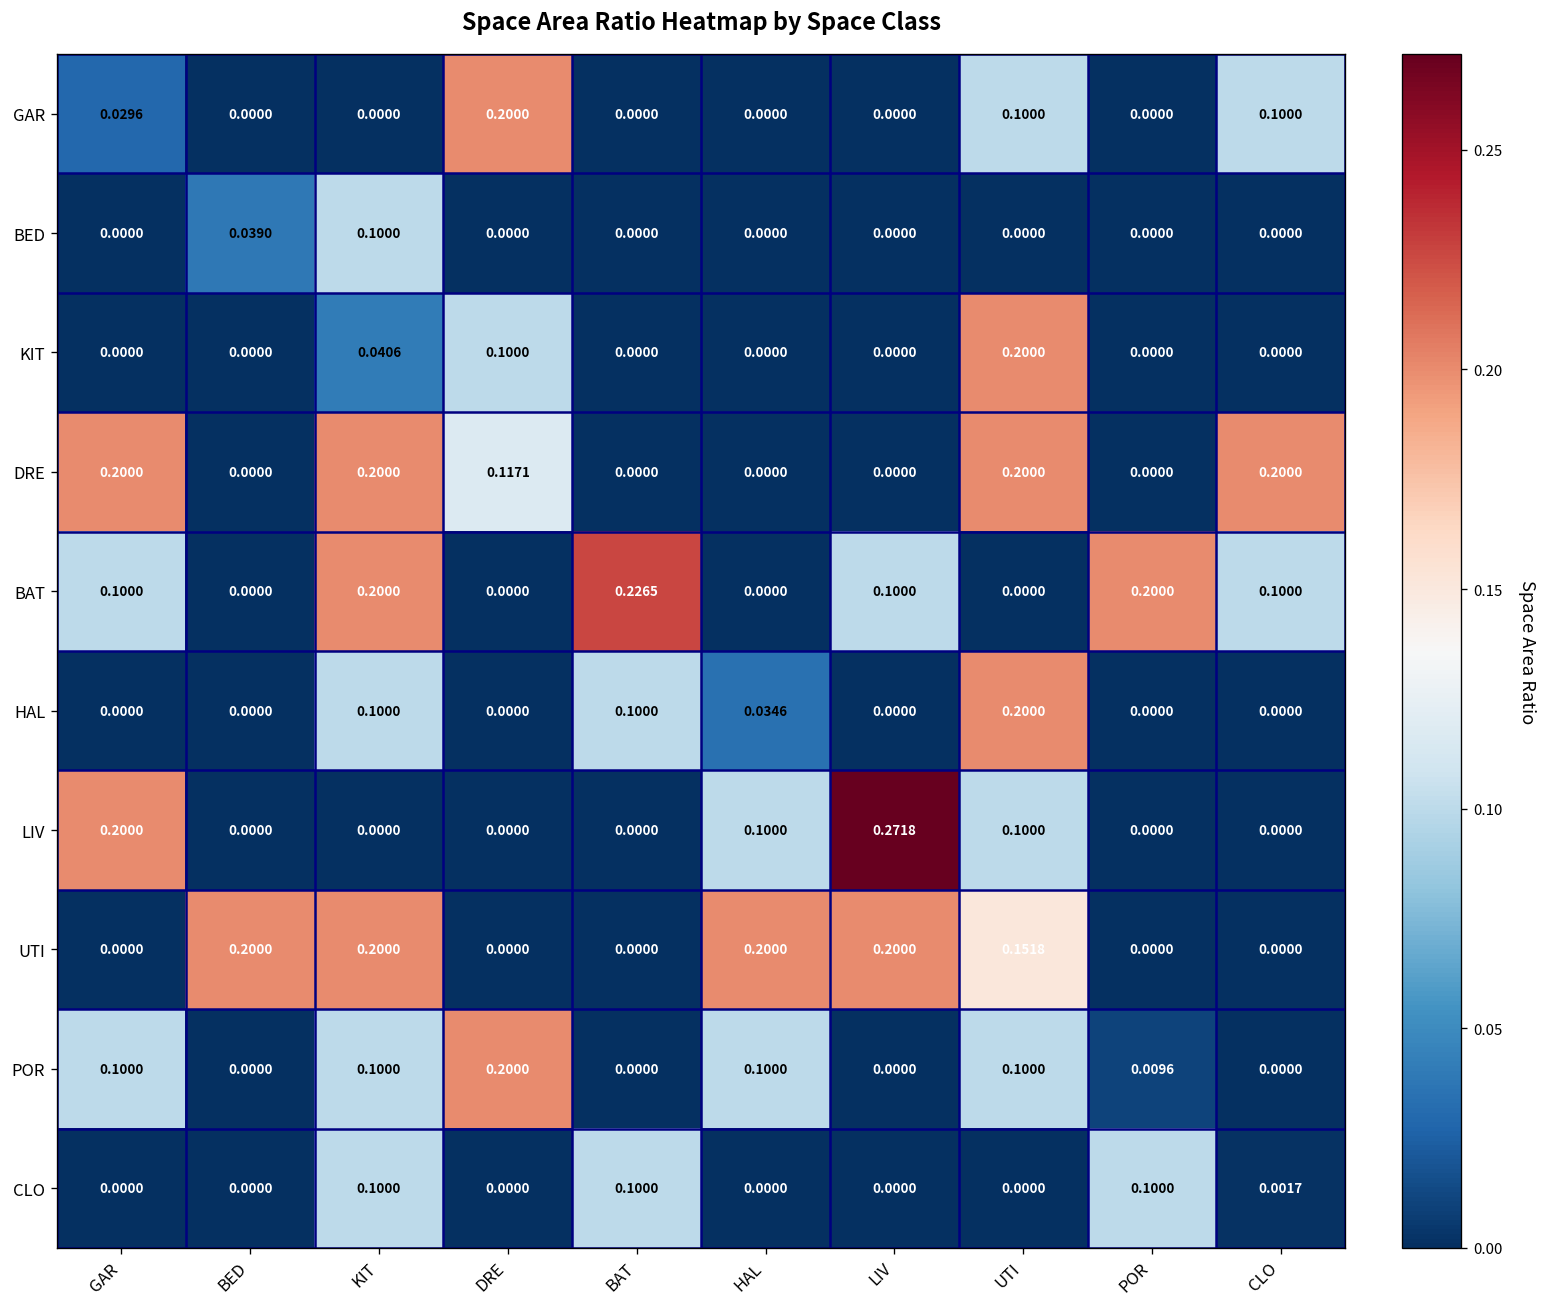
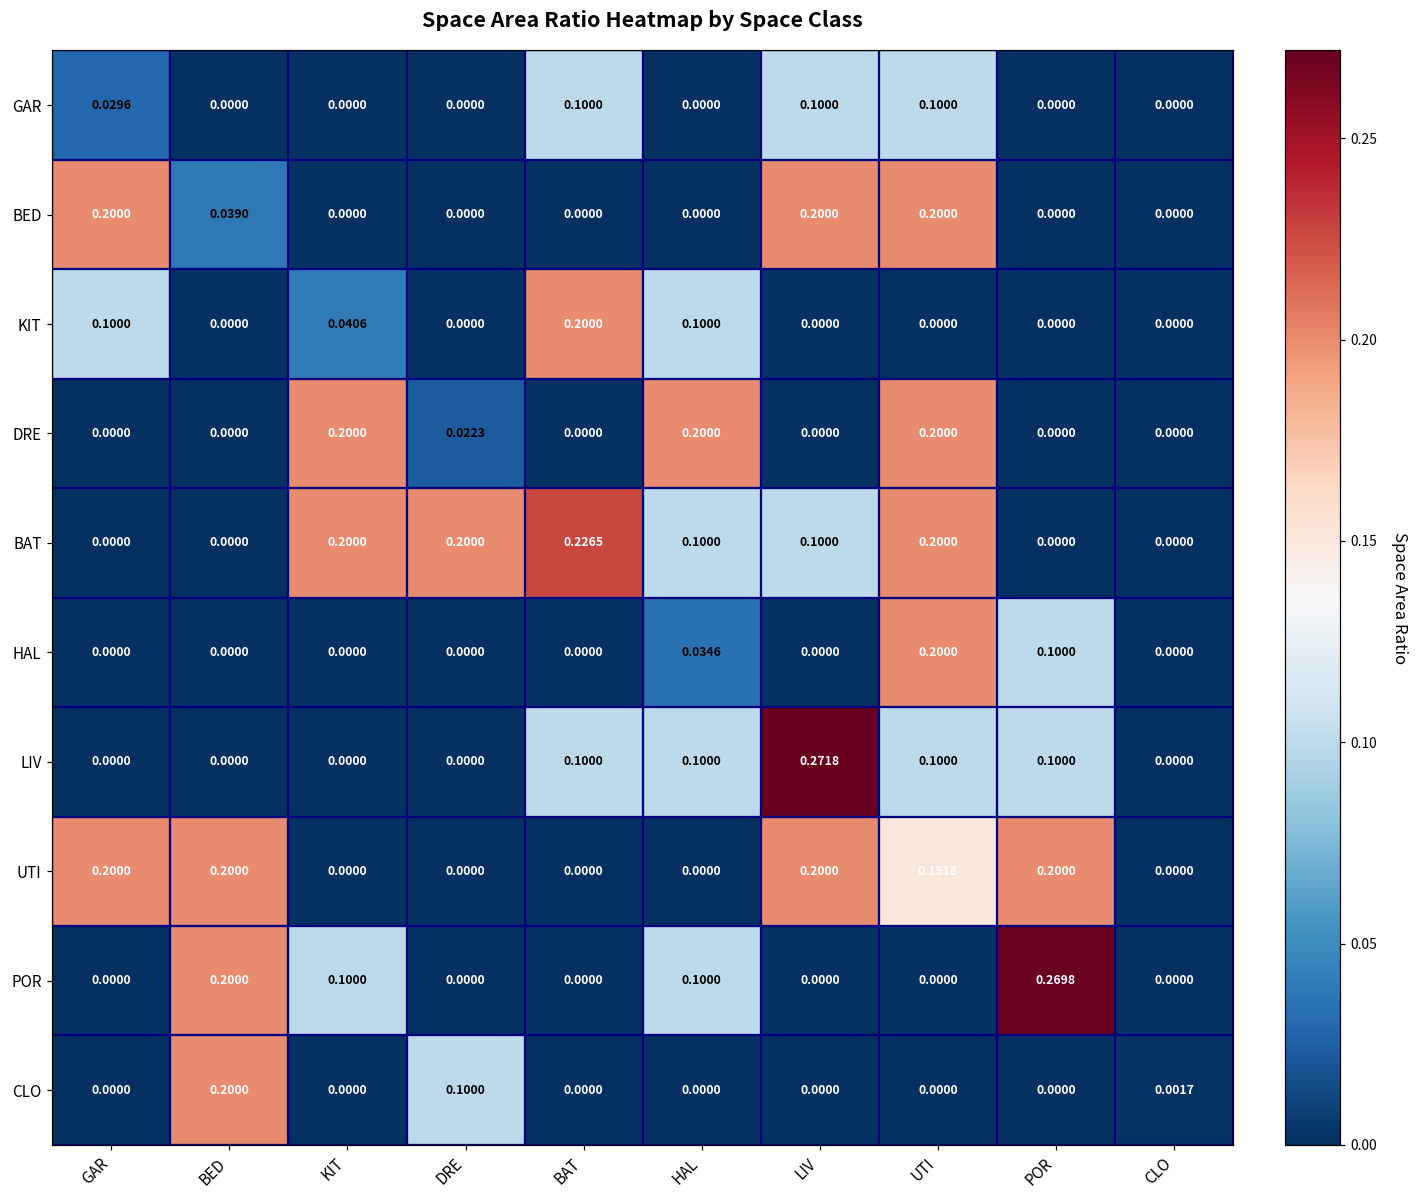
GAR, DRE: 0.2000 -> 0.0000
GAR, BAT: 0.0000 -> 0.1000
GAR, LIV: 0.0000 -> 0.1000
GAR, CLO: 0.1000 -> 0.0000
BED, GAR: 0.0000 -> 0.2000
BED, KIT: 0.1000 -> 0.0000
BED, LIV: 0.0000 -> 0.2000
BED, UTI: 0.0000 -> 0.2000
KIT, GAR: 0.0000 -> 0.1000
KIT, DRE: 0.1000 -> 0.0000
KIT, BAT: 0.0000 -> 0.2000
KIT, HAL: 0.0000 -> 0.1000
KIT, UTI: 0.2000 -> 0.0000
DRE, GAR: 0.2000 -> 0.0000
DRE, DRE: 0.1171 -> 0.0223
DRE, HAL: 0.0000 -> 0.2000
DRE, CLO: 0.2000 -> 0.0000
BAT, GAR: 0.1000 -> 0.0000
BAT, DRE: 0.0000 -> 0.2000
BAT, HAL: 0.0000 -> 0.1000
BAT, UTI: 0.0000 -> 0.2000
BAT, POR: 0.2000 -> 0.0000
BAT, CLO: 0.1000 -> 0.0000
HAL, KIT: 0.1000 -> 0.0000
HAL, BAT: 0.1000 -> 0.0000
HAL, POR: 0.0000 -> 0.1000
LIV, GAR: 0.2000 -> 0.0000
LIV, BAT: 0.0000 -> 0.1000
LIV, POR: 0.0000 -> 0.1000
UTI, GAR: 0.0000 -> 0.2000
UTI, KIT: 0.2000 -> 0.0000
UTI, HAL: 0.2000 -> 0.0000
UTI, POR: 0.0000 -> 0.2000
POR, GAR: 0.1000 -> 0.0000
POR, BED: 0.0000 -> 0.2000
POR, DRE: 0.2000 -> 0.0000
POR, UTI: 0.1000 -> 0.0000
POR, POR: 0.0096 -> 0.2698
CLO, BED: 0.0000 -> 0.2000
CLO, KIT: 0.1000 -> 0.0000
CLO, DRE: 0.0000 -> 0.1000
CLO, BAT: 0.1000 -> 0.0000
CLO, POR: 0.1000 -> 0.0000
